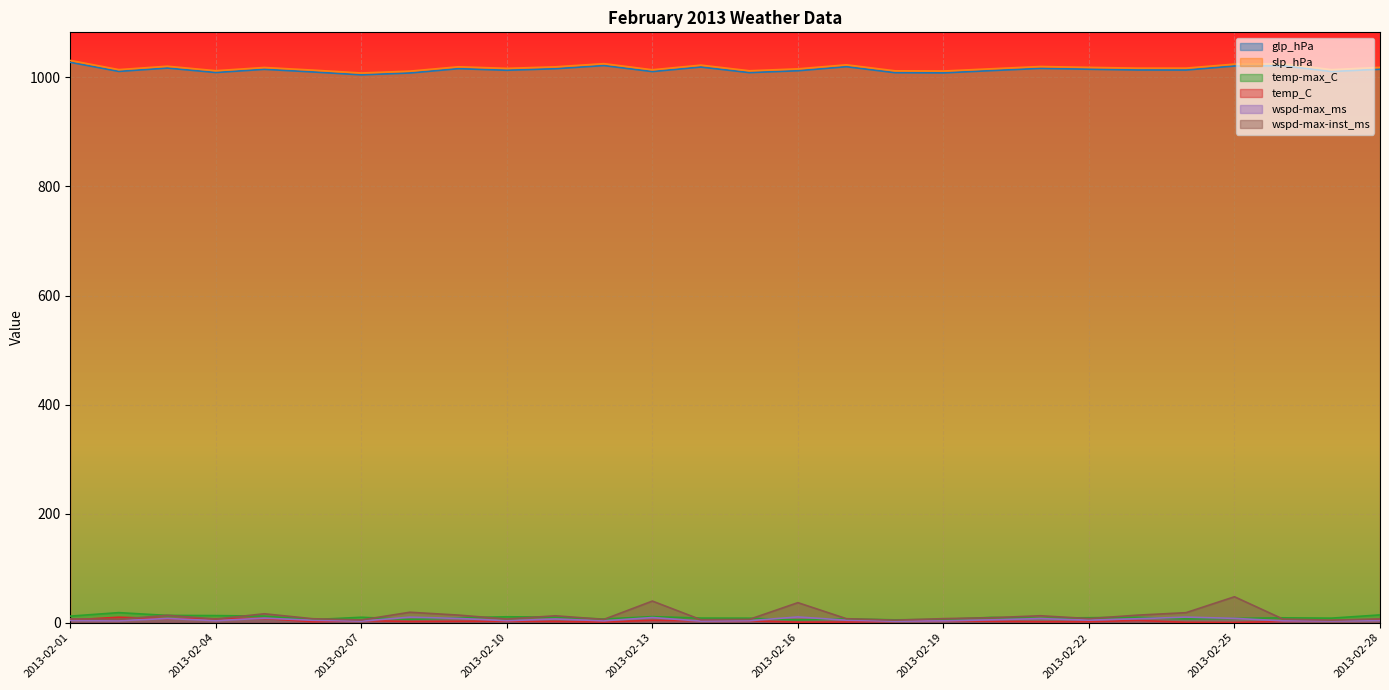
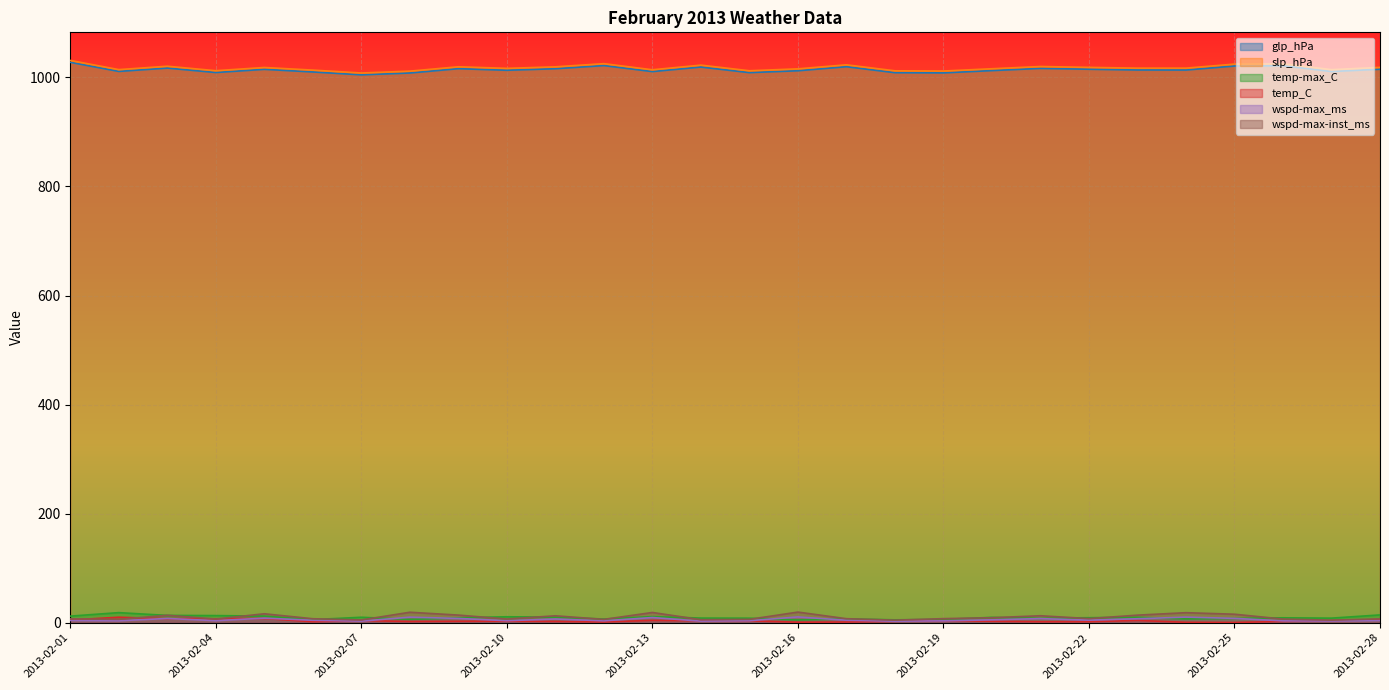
wspd-max-inst_ms, 2013-02-13: 40 -> 20
wspd-max-inst_ms, 2013-02-16: 40 -> 20
wspd-max-inst_ms, 2013-02-25: 50 -> 20
